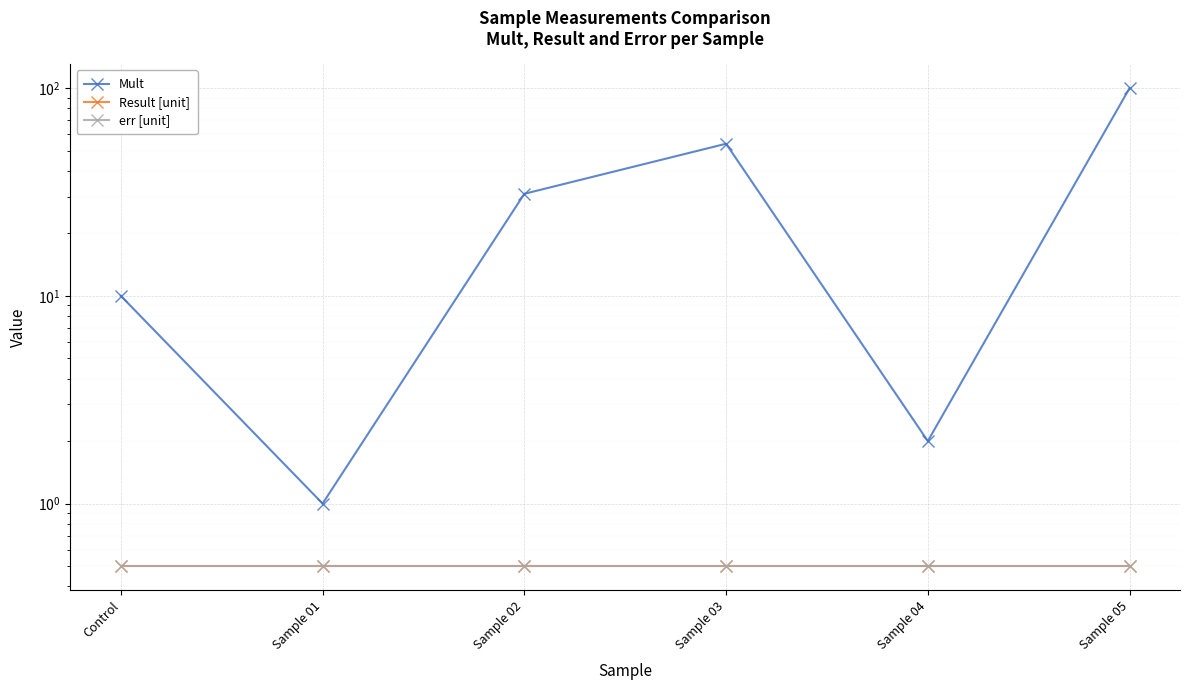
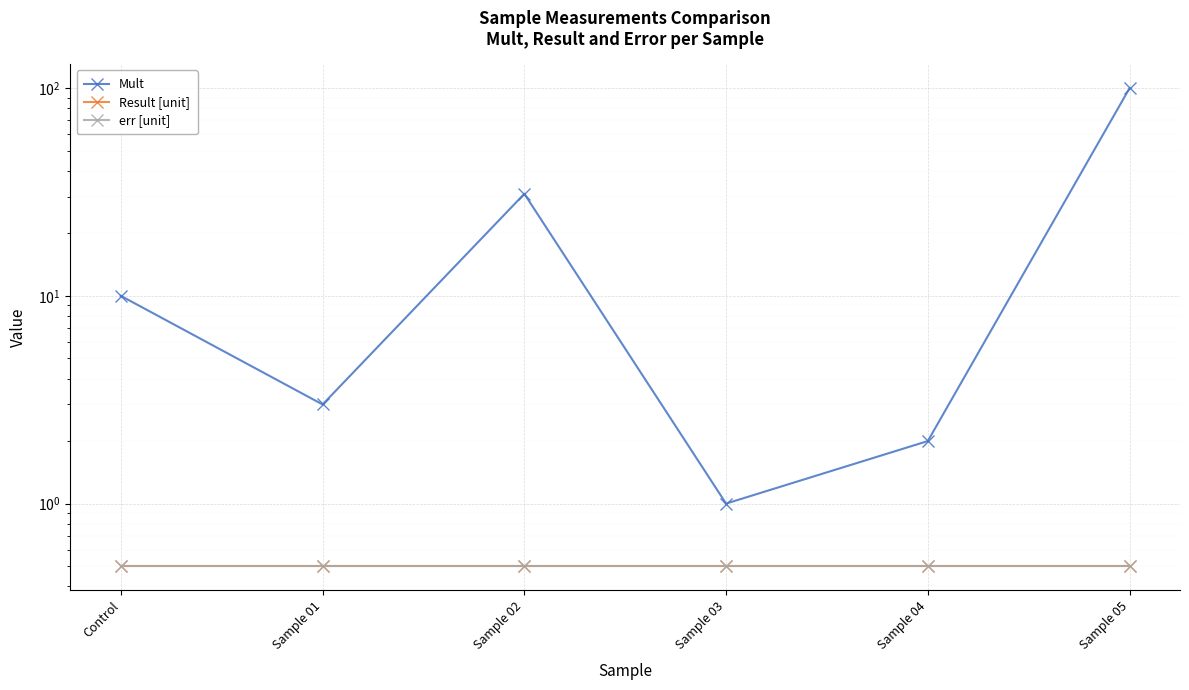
Mult, Sample 01: 1 -> 3
Mult, Sample 03: 54 -> 1
